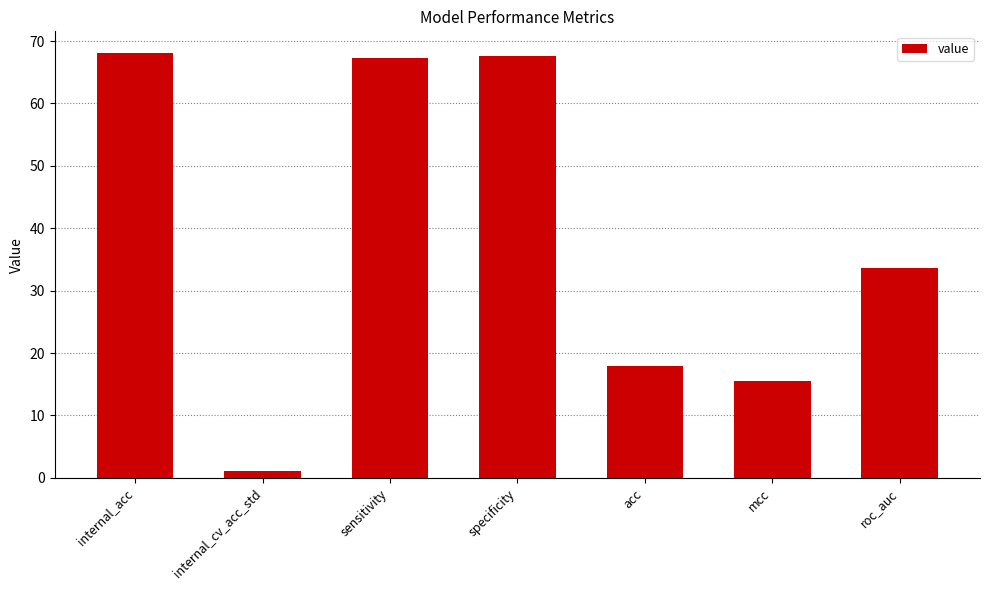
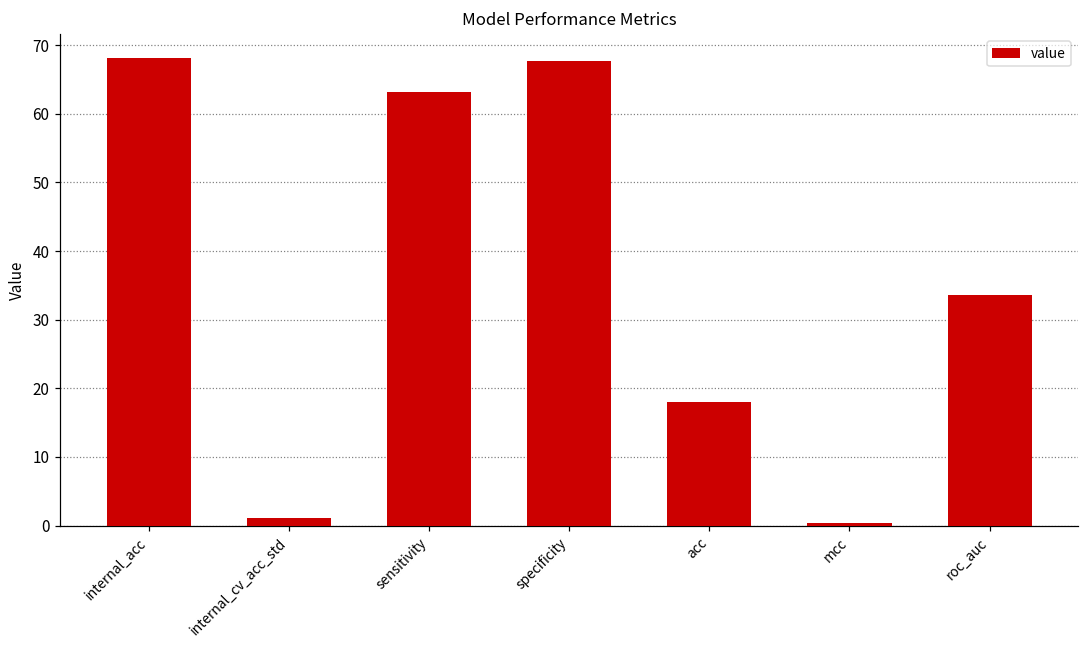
sensitivity: 67 -> 63
mcc: 16 -> 0
